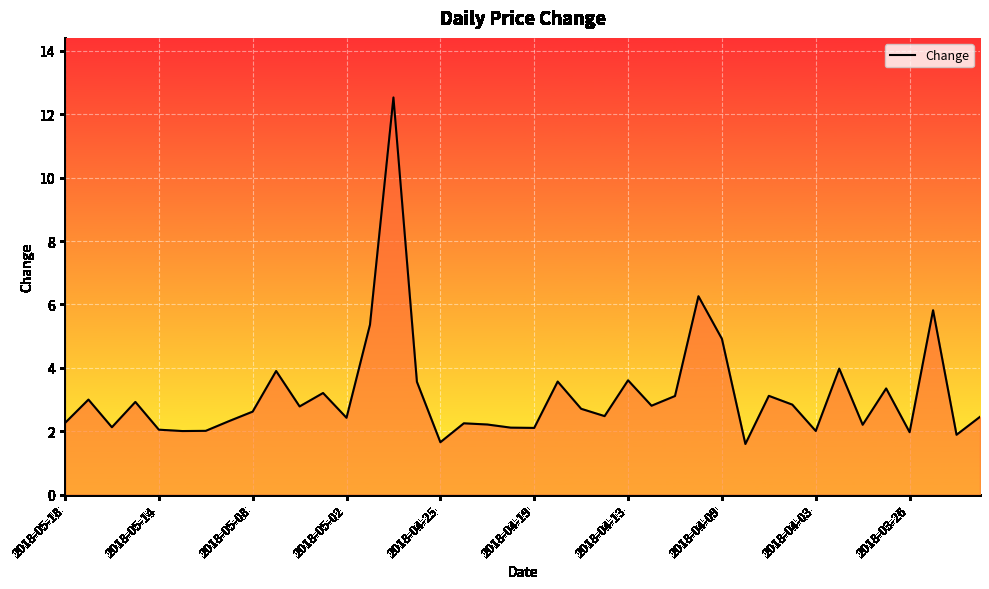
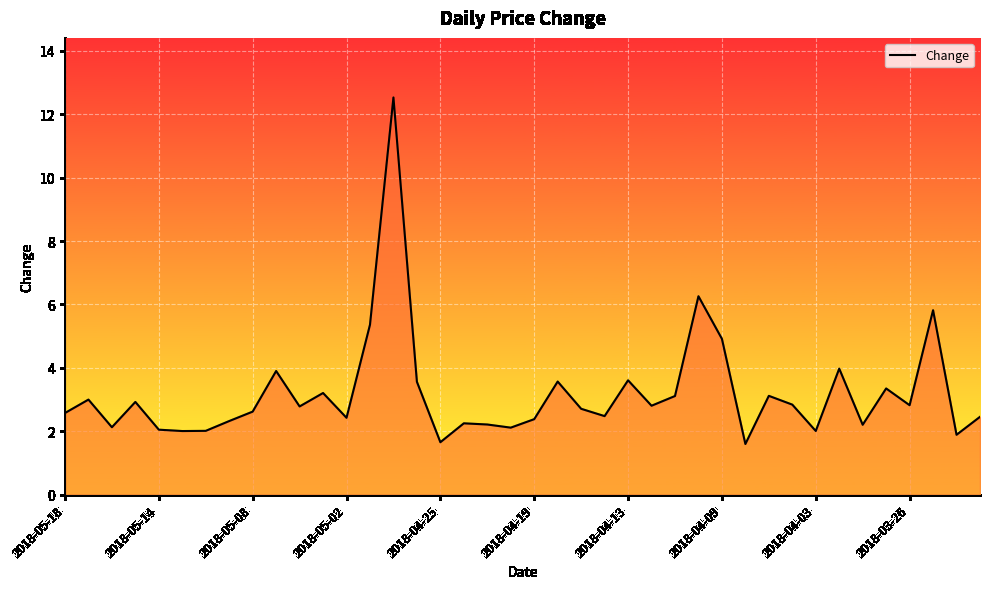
2018-05-18: 2.3 -> 2.6
2018-04-19: 2.1 -> 2.4
2018-03-26: 2.0 -> 2.8
